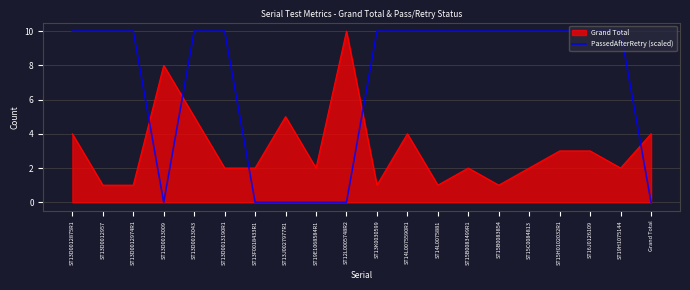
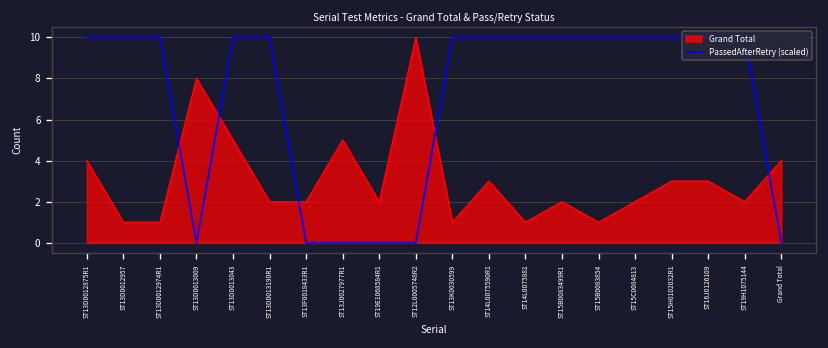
Grand Total, ST14L0075590R1: 4 -> 3
